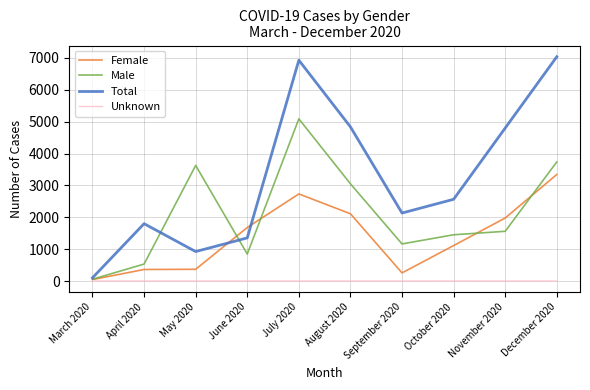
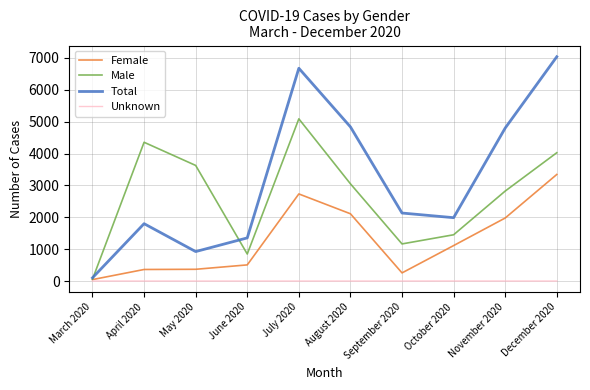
Male, April 2020: 500 -> 4400
Female, June 2020: 1700 -> 500
Total, July 2020: 6900 -> 6700
Total, October 2020: 2600 -> 2000
Male, November 2020: 1600 -> 2800
Male, December 2020: 3700 -> 4000
